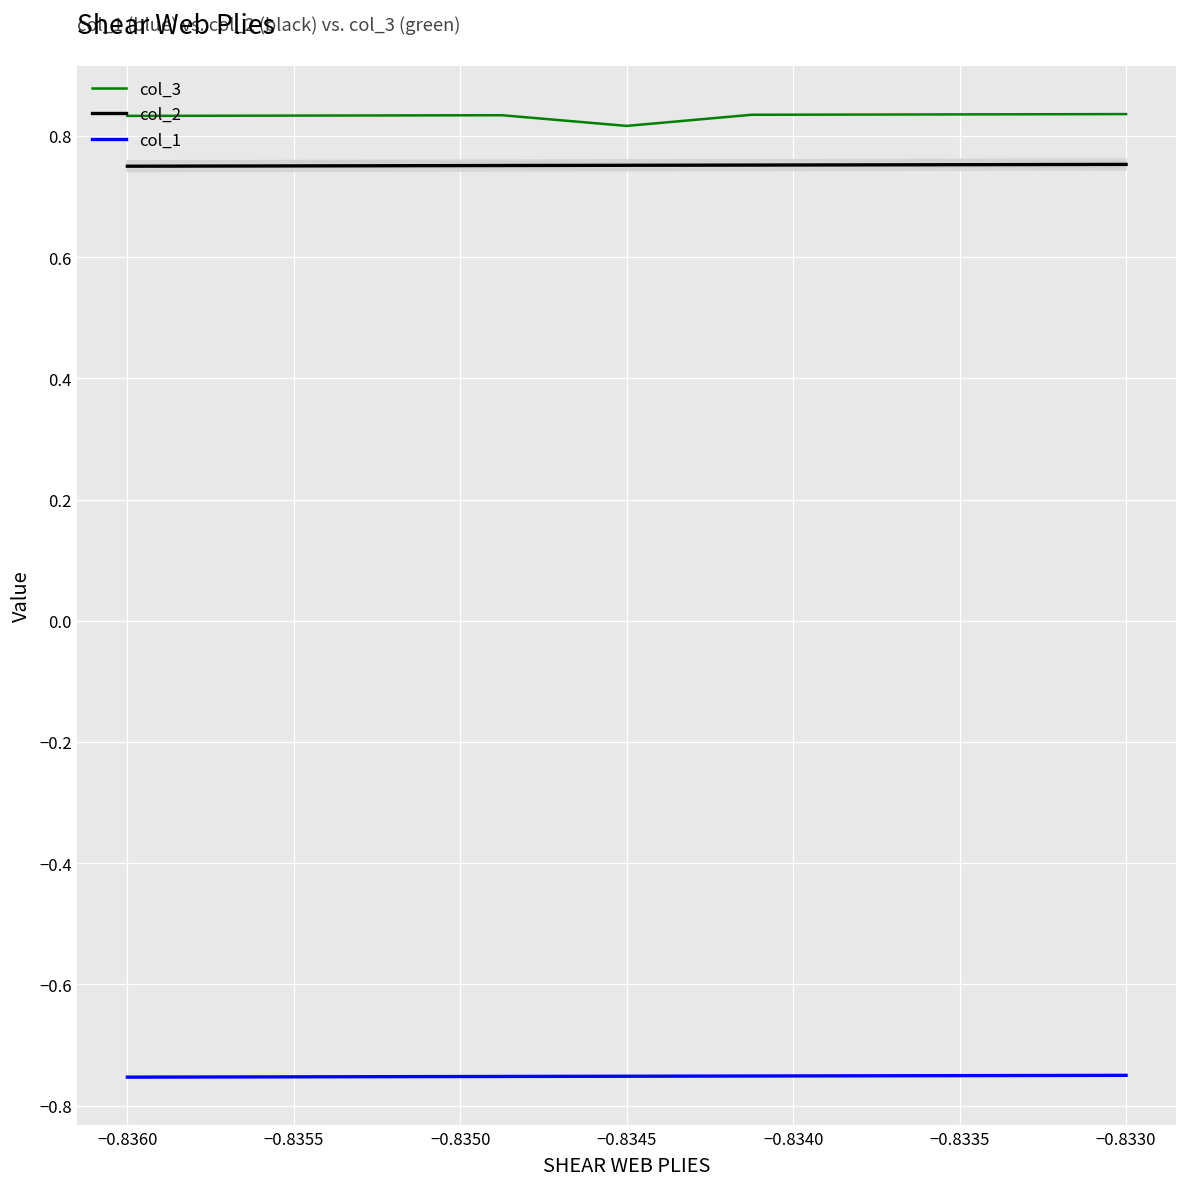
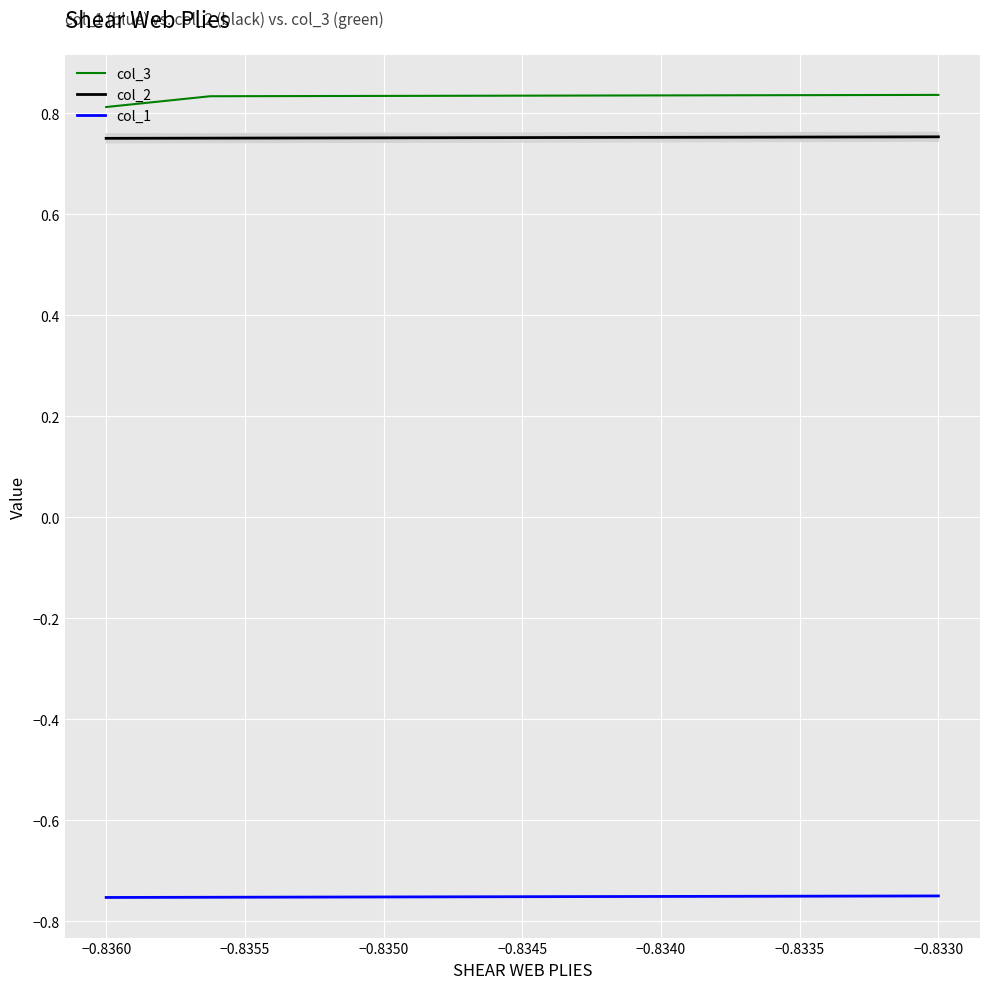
col_3, −0.8360: 0.83 -> 0.81
col_3, −0.8345: 0.82 -> 0.83
